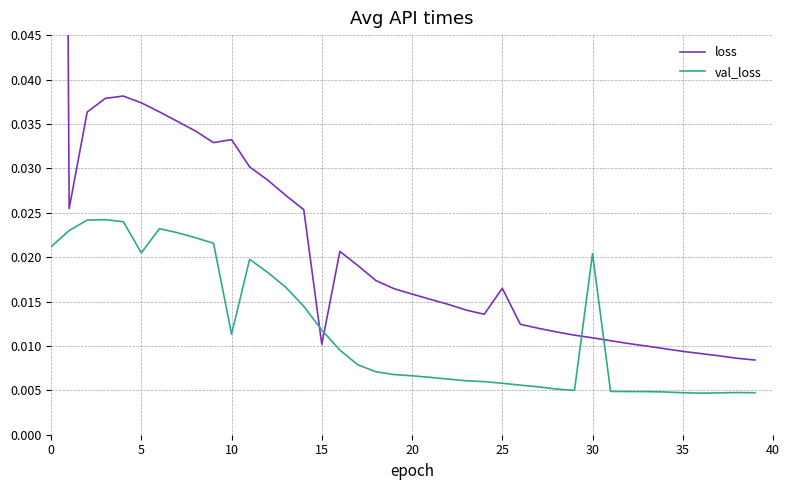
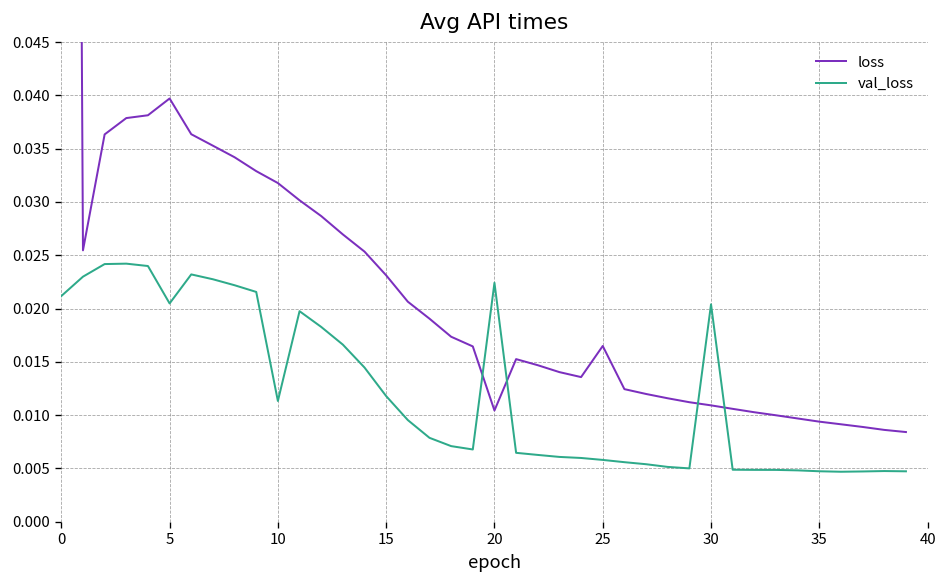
loss, 5: 0.037 -> 0.040
loss, 10: 0.033 -> 0.032
loss, 15: 0.010 -> 0.023
loss, 20: 0.016 -> 0.010
val_loss, 20: 0.007 -> 0.022
